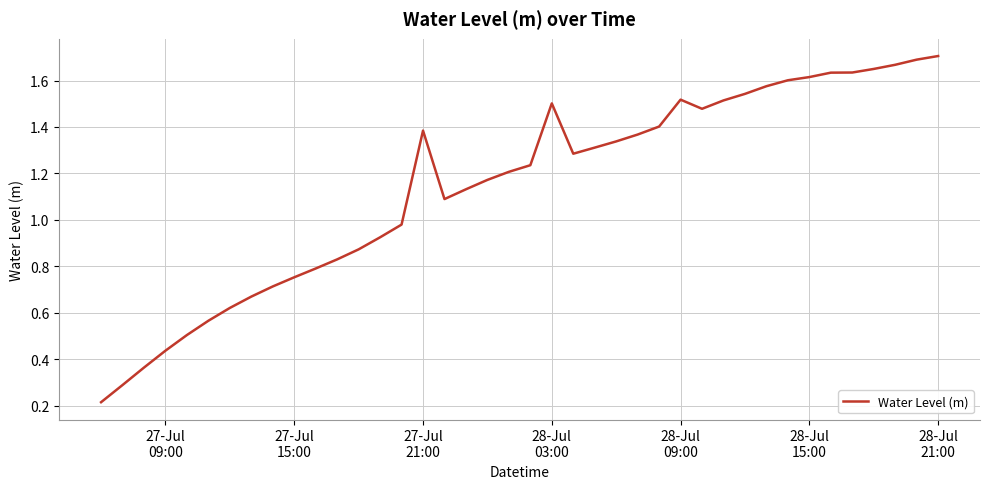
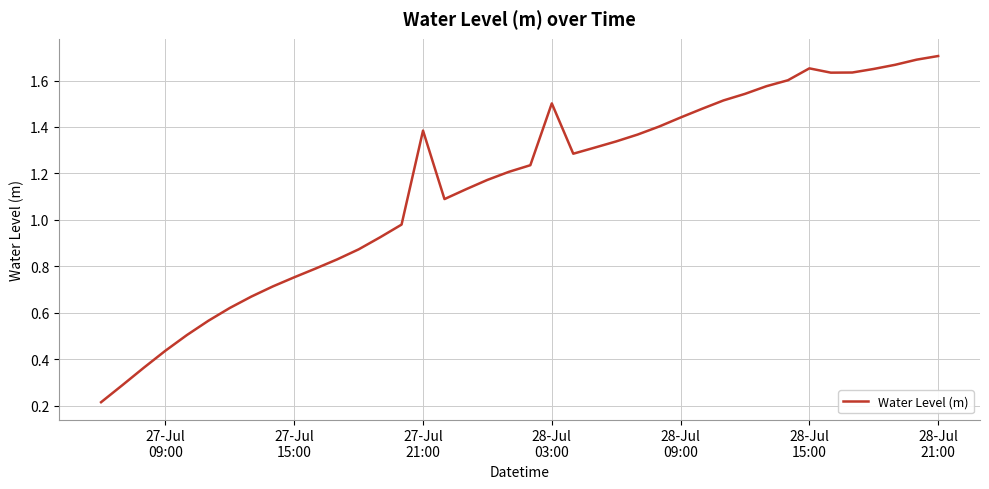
28-Jul 09:00: 1.52 -> 1.44
28-Jul 15:00: 1.62 -> 1.65
